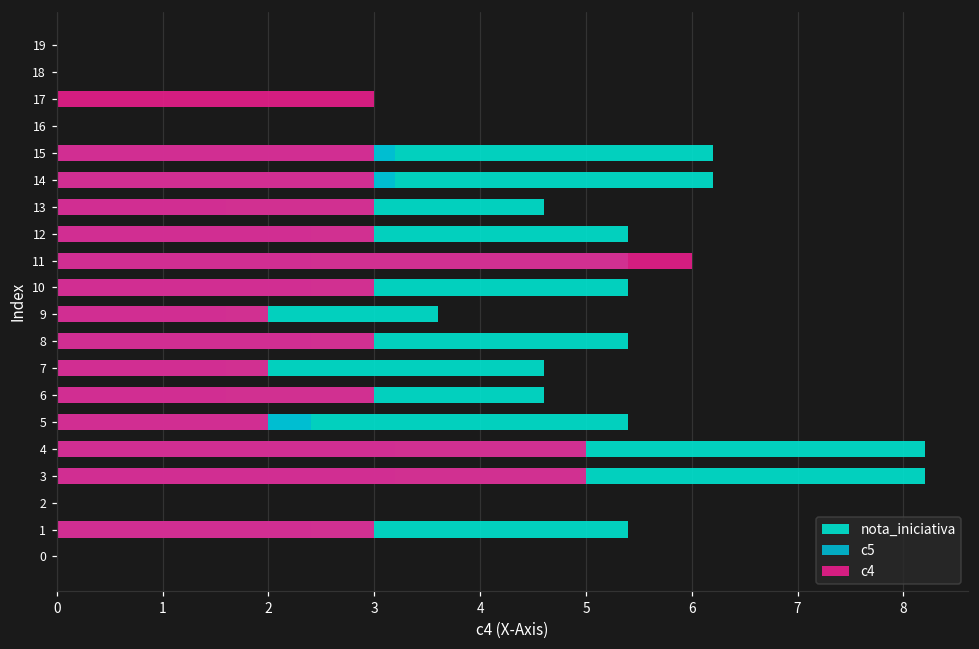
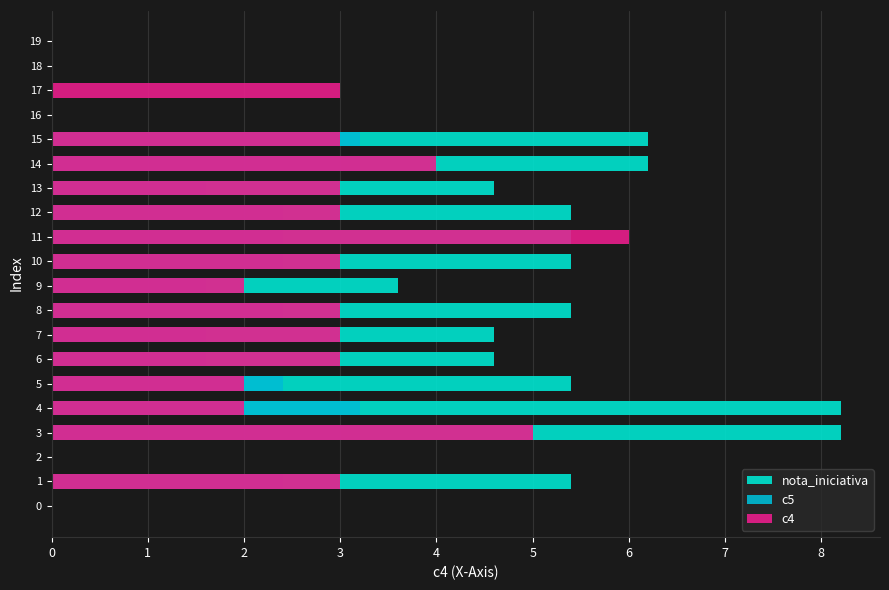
c4, 14: 3 -> 4
c4, 7: 2 -> 3
c4, 4: 5 -> 2
